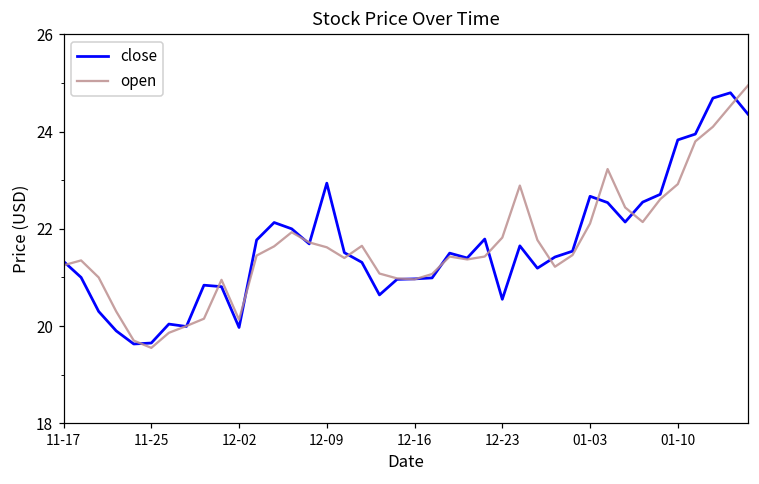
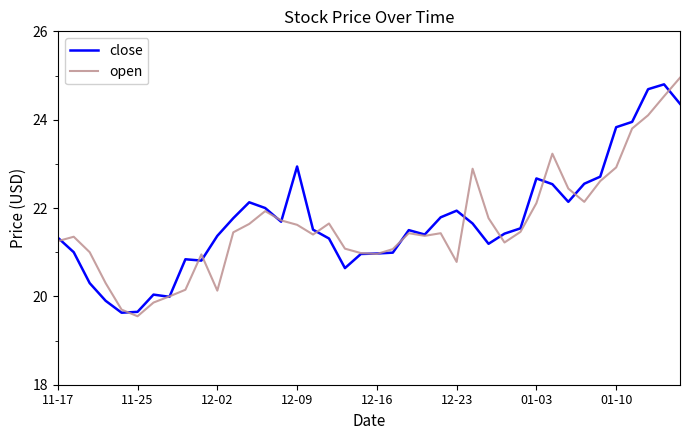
close, 12-02: 20.0 -> 21.4
close, 12-23: 20.6 -> 21.9
open, 12-23: 21.8 -> 20.8
